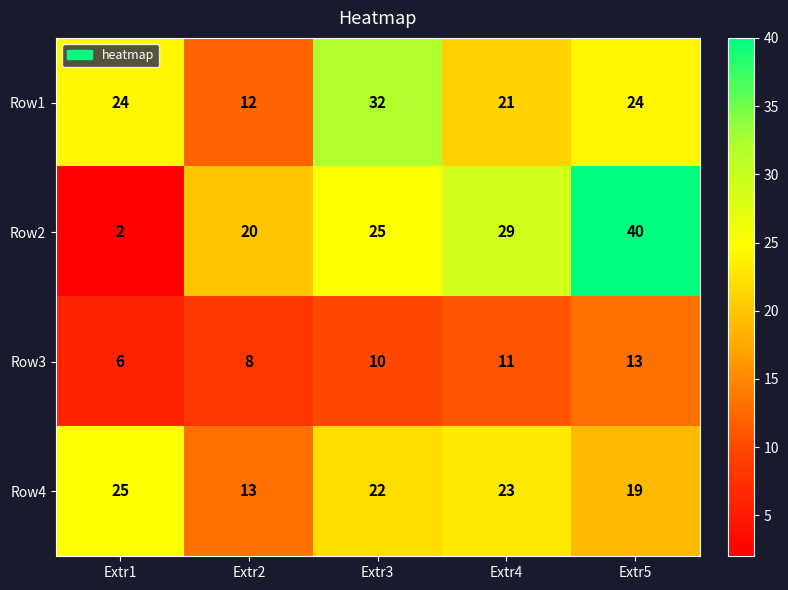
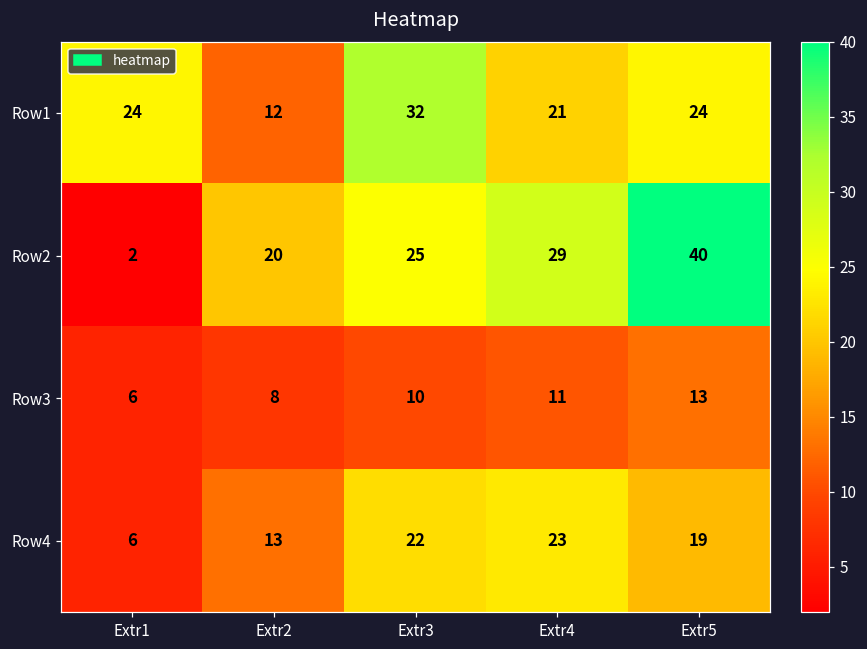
Row4, Extr1: 25 -> 6
